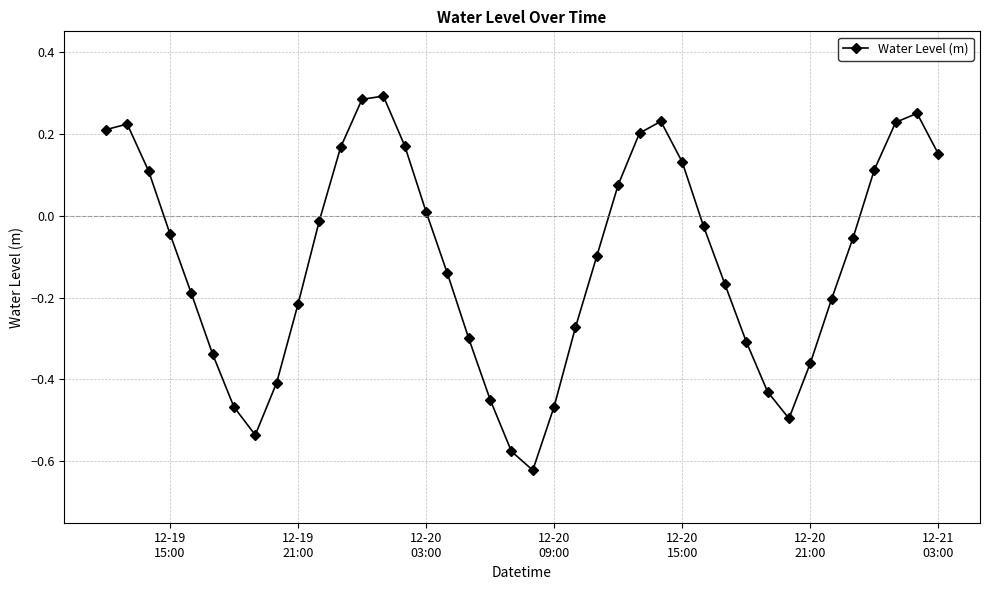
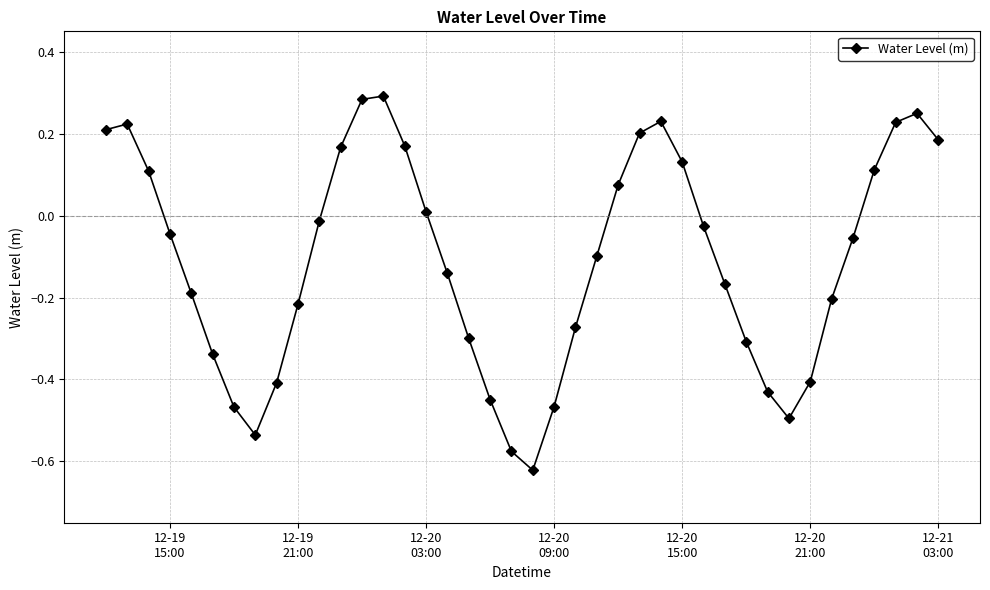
12-20 21:00: -0.36 -> -0.41
12-21 03:00: 0.15 -> 0.18
